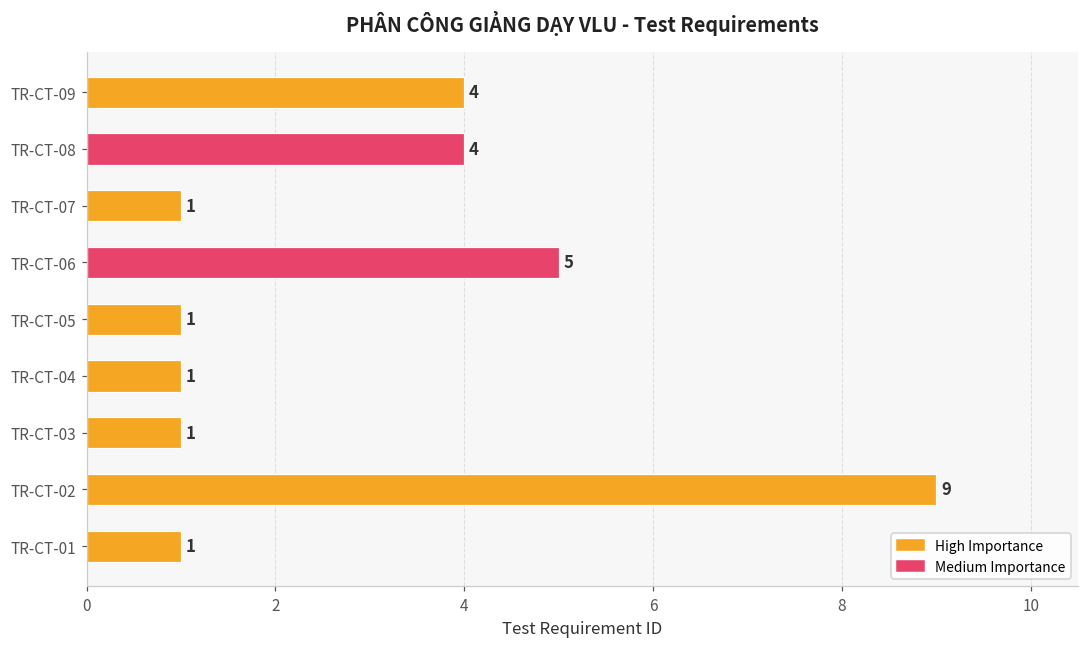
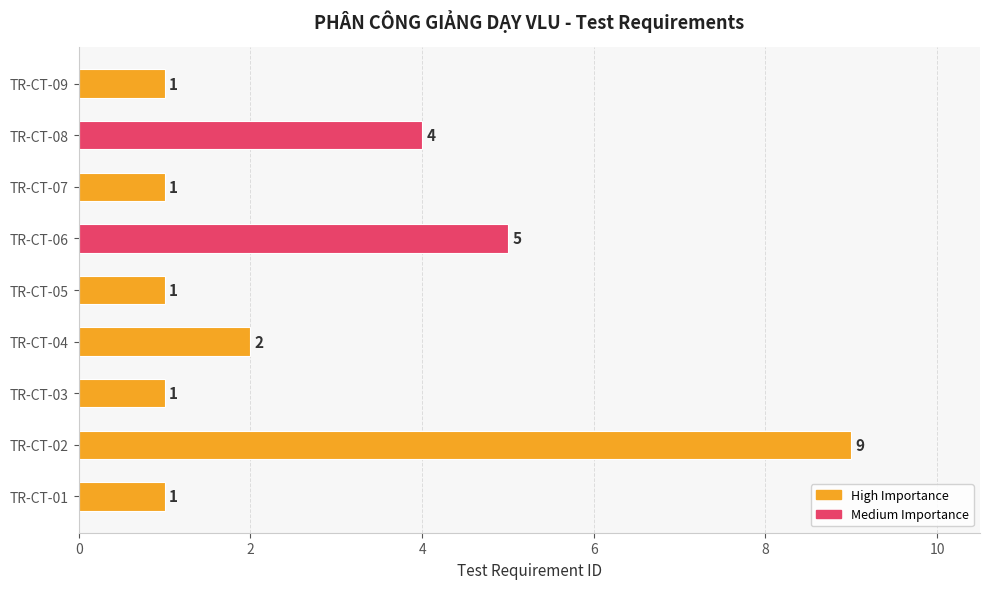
TR-CT-09: 4 -> 1
TR-CT-04: 1 -> 2
